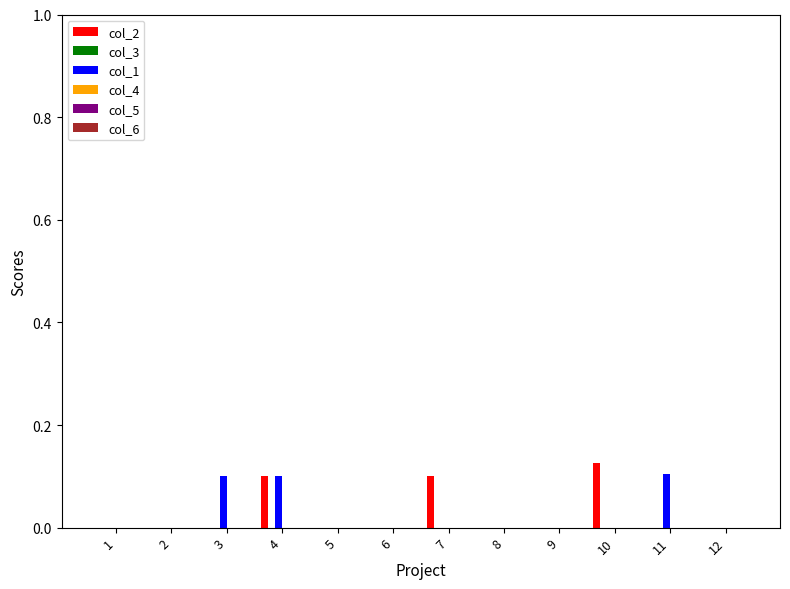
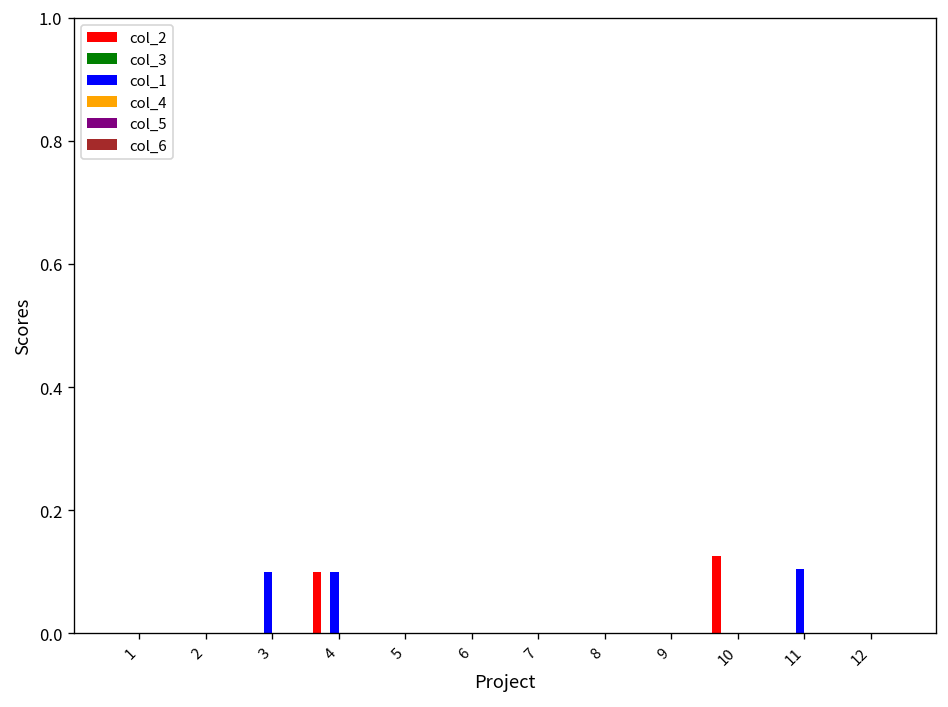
col_2, 7: 0.1 -> 0.0
